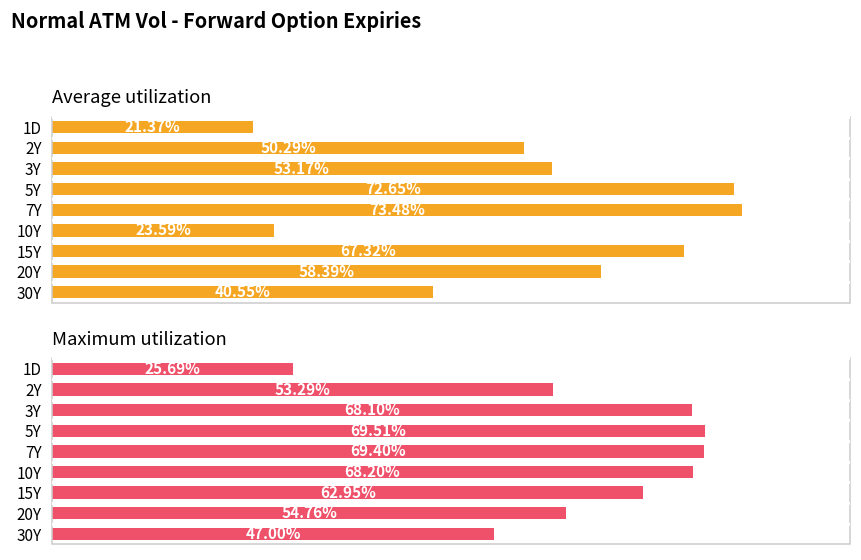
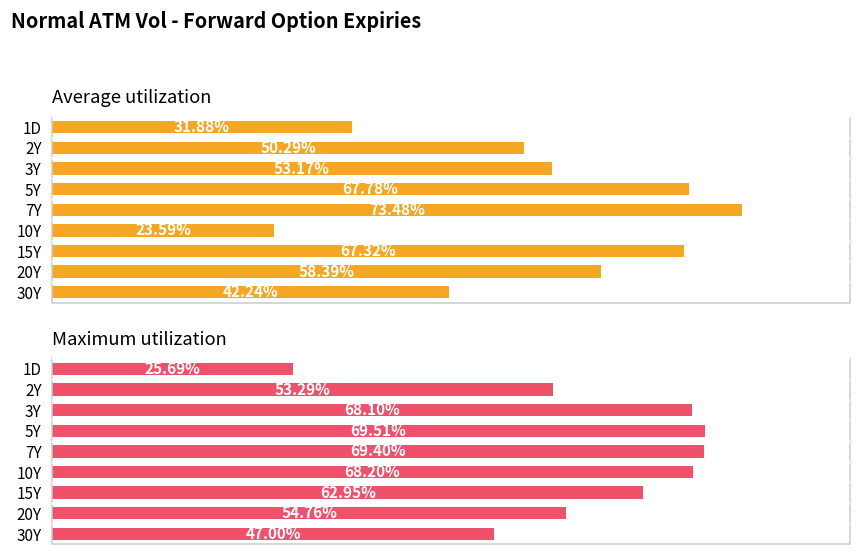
Average utilization, 1D: 21.37% -> 31.88%
Average utilization, 5Y: 72.65% -> 67.78%
Average utilization, 30Y: 40.55% -> 42.24%
